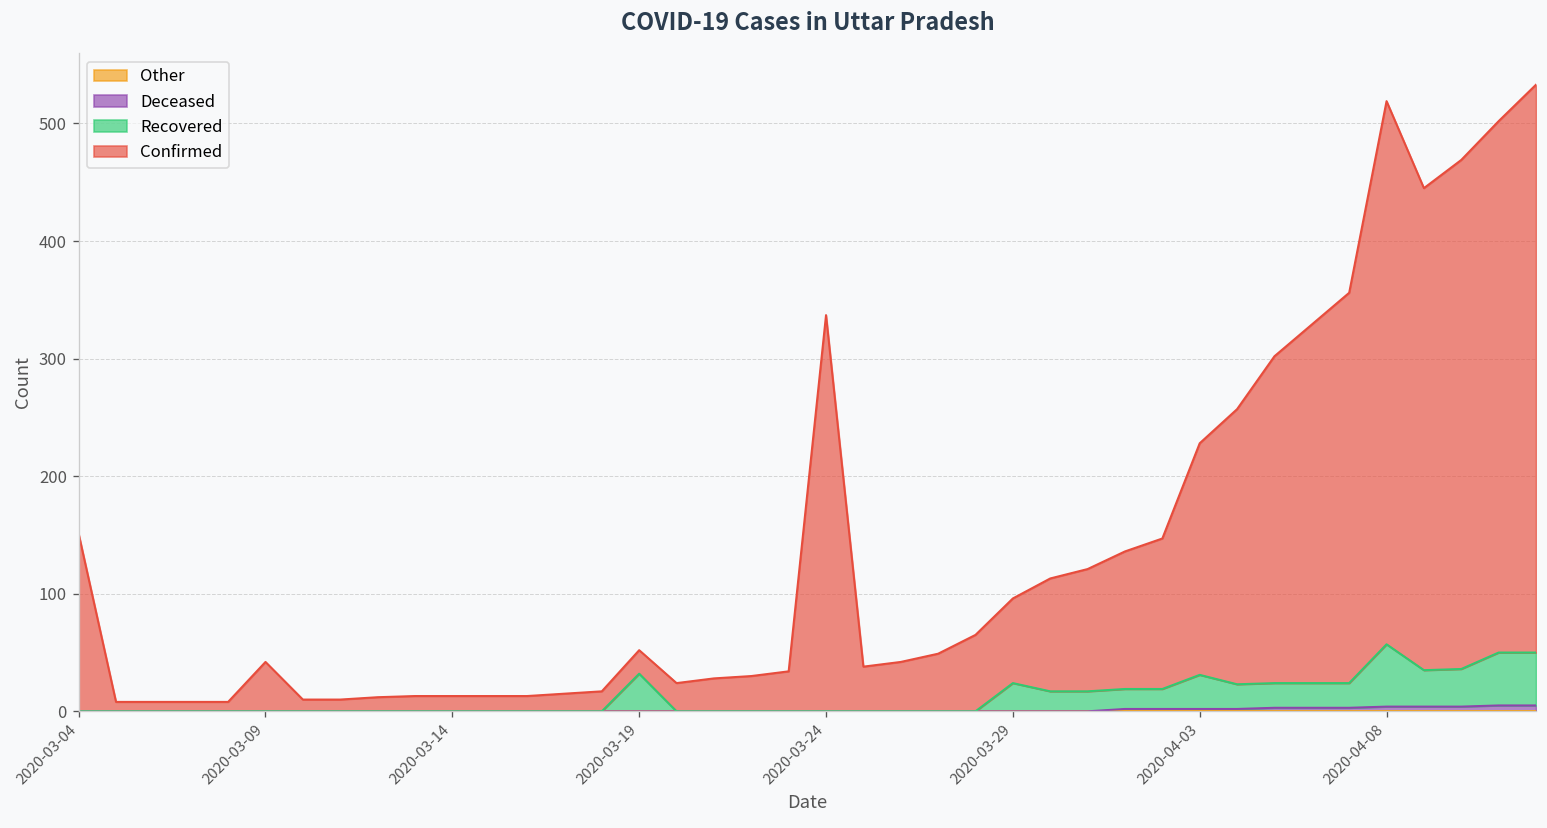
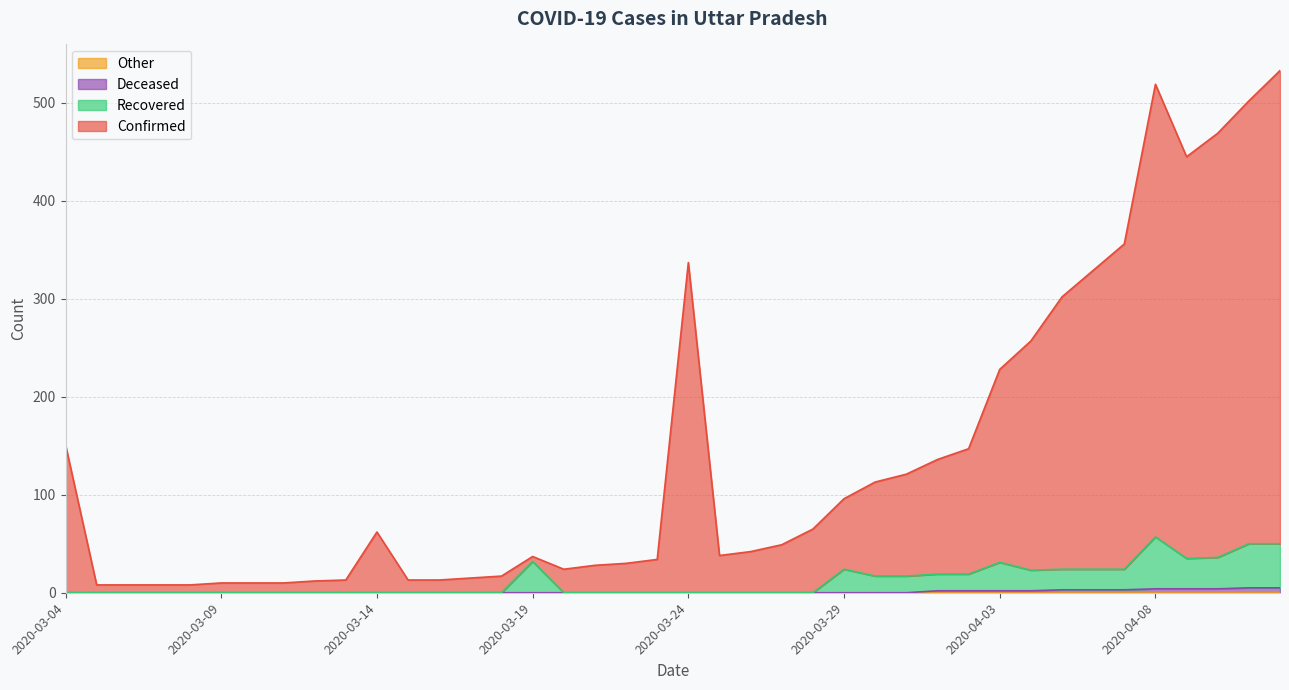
Confirmed, 2020-03-09: 40 -> 10
Confirmed, 2020-03-14: 10 -> 60
Confirmed, 2020-03-19: 20 -> 10
